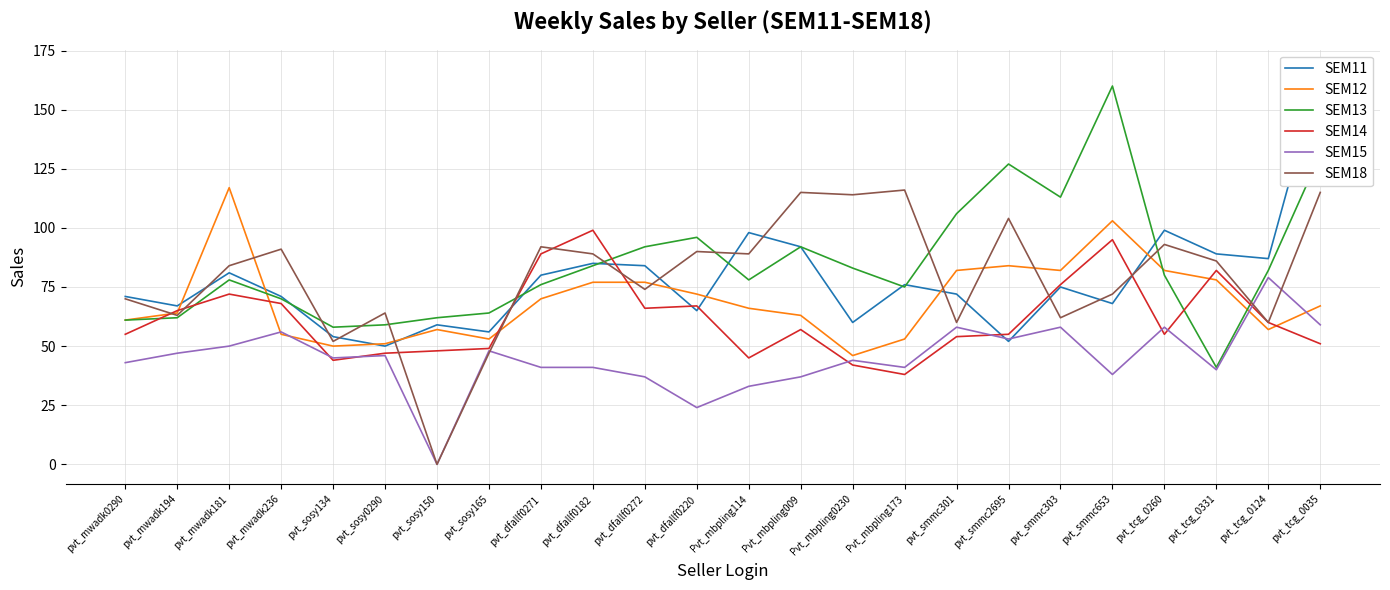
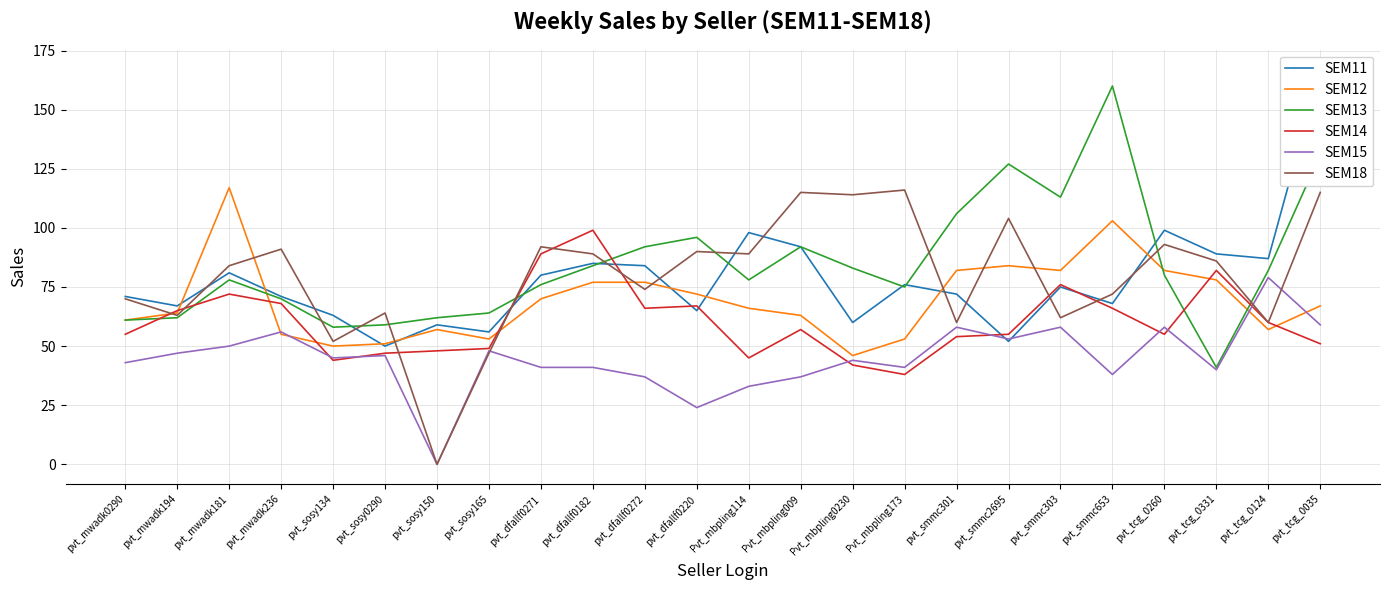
SEM11, pvt_sosy134: 54 -> 63
SEM14, pvt_smmc653: 95 -> 66
